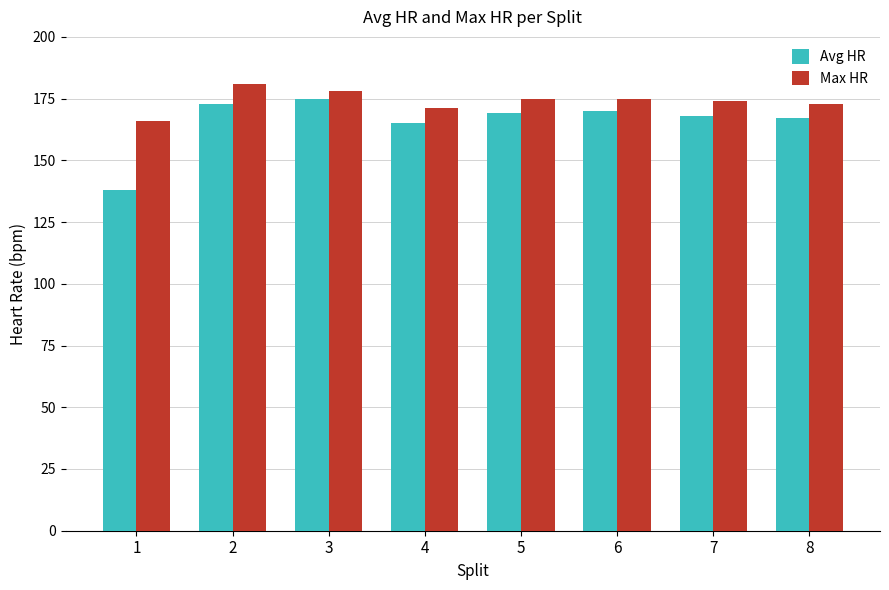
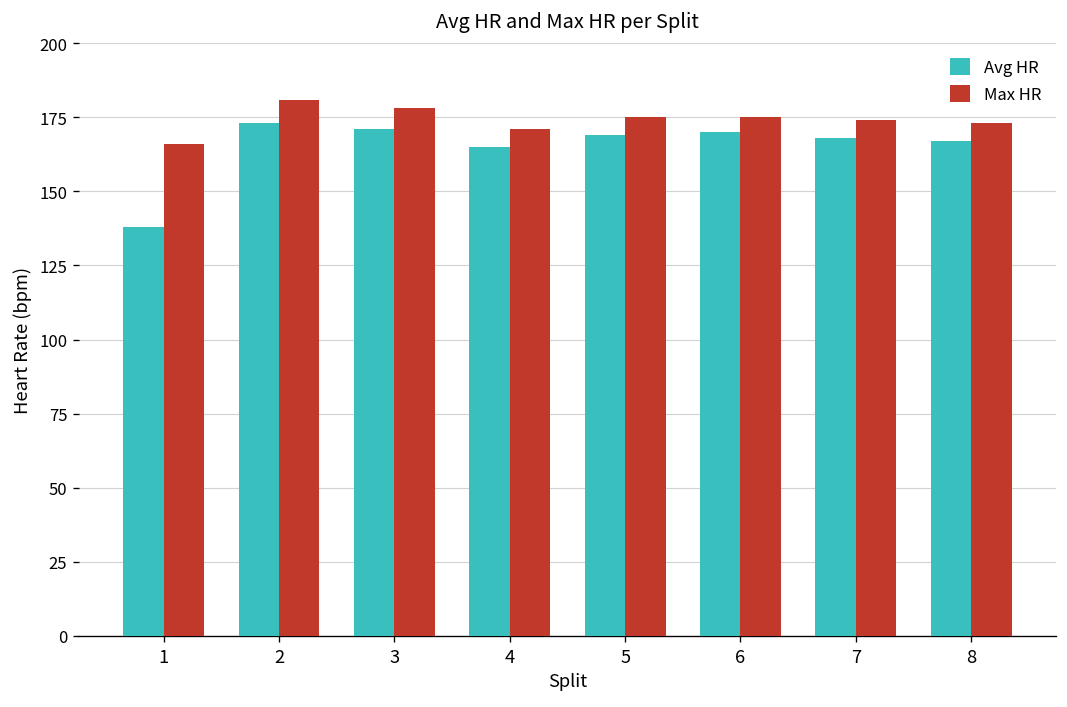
Avg HR, 3: 175 -> 171
